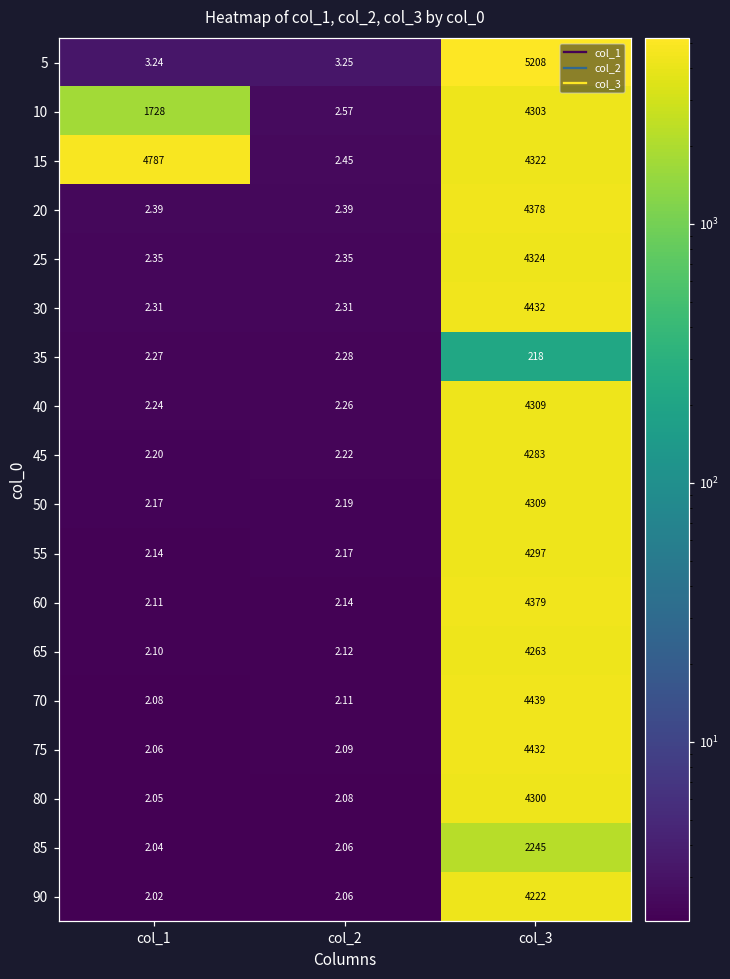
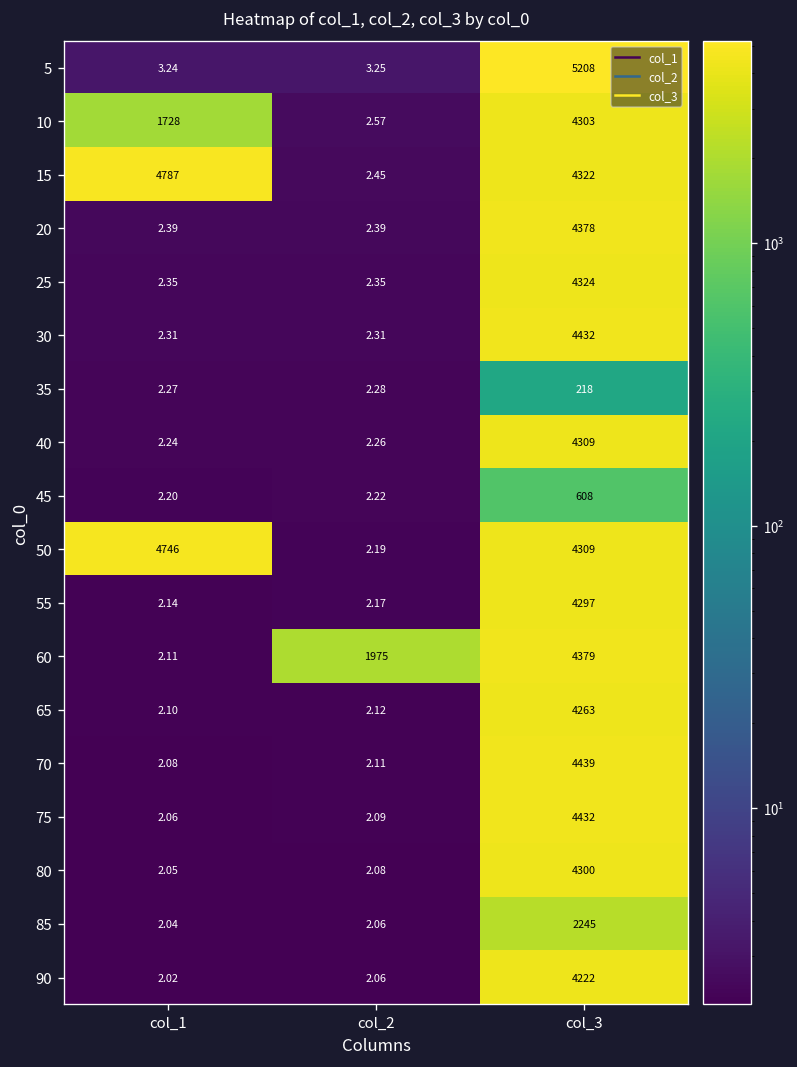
45, col_3: 4283 -> 608
50, col_1: 2.17 -> 4746
60, col_2: 2.14 -> 1975
